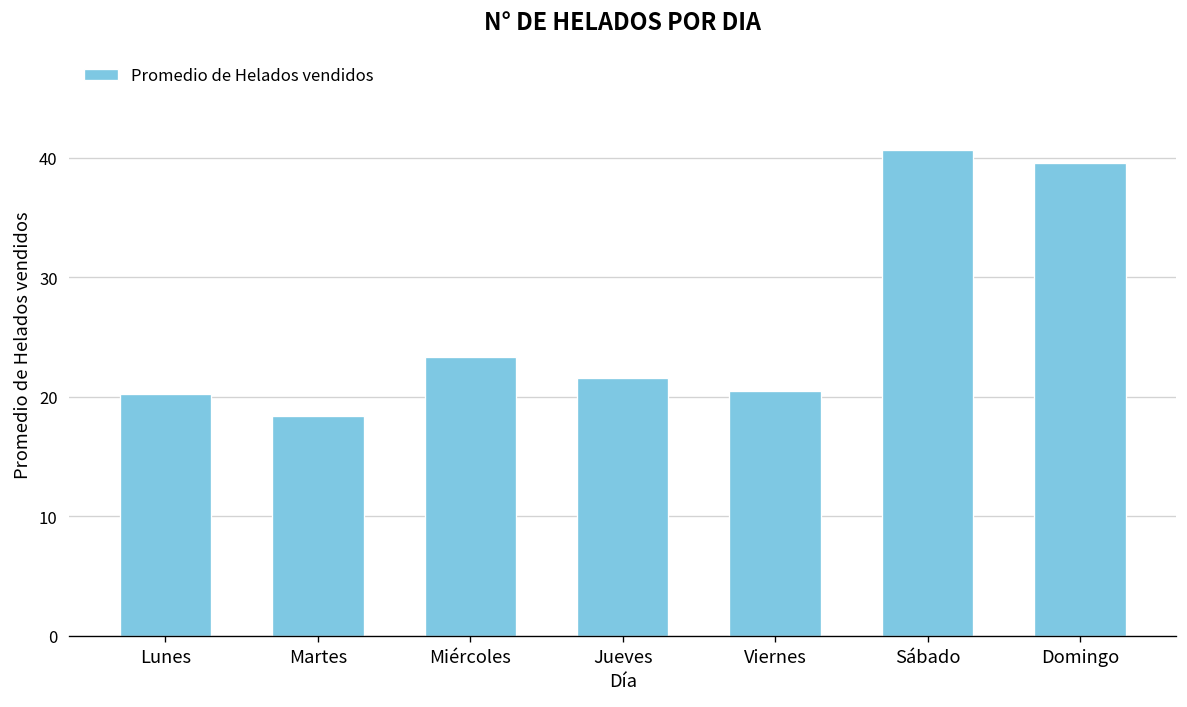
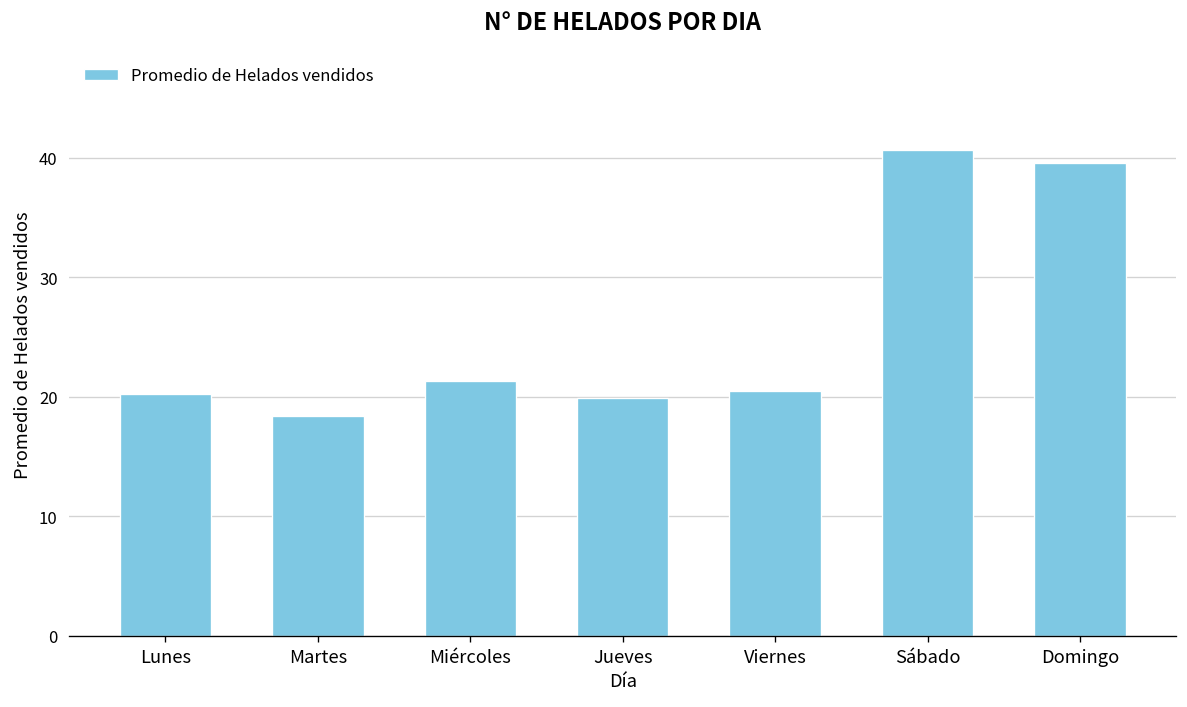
Miércoles: 23 -> 21
Jueves: 22 -> 20
